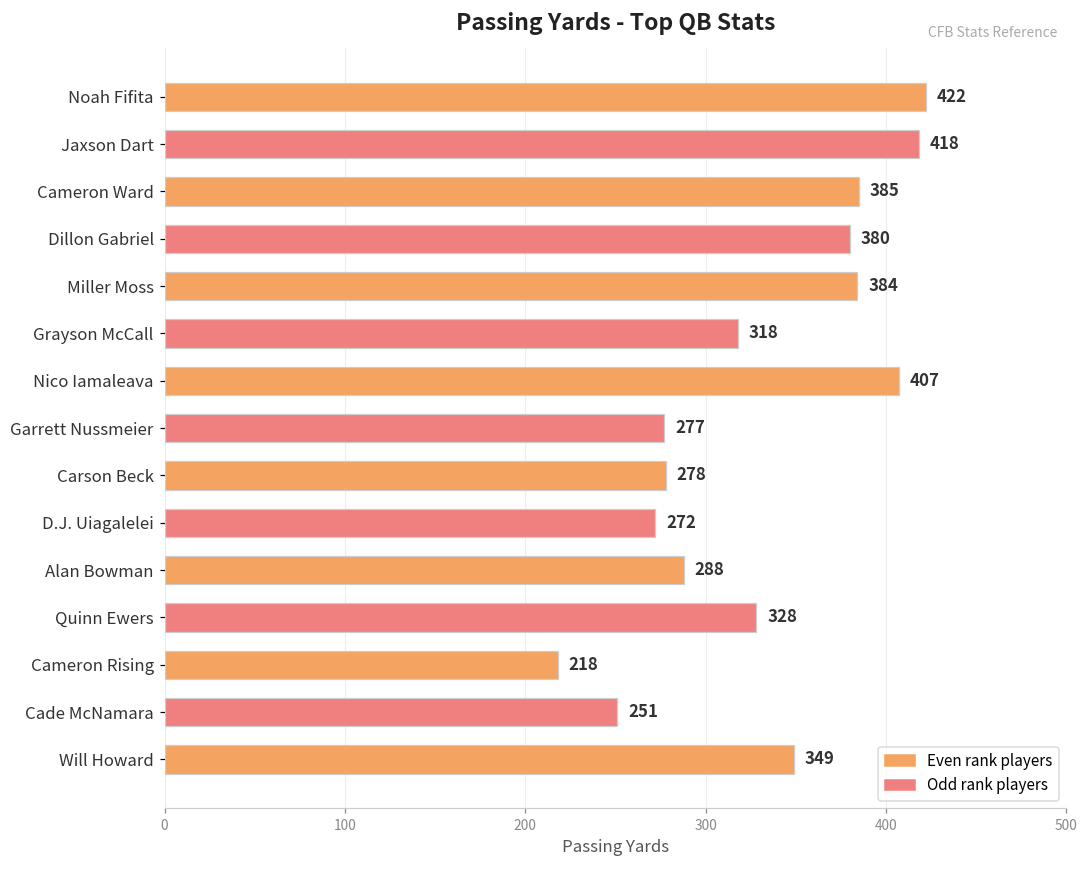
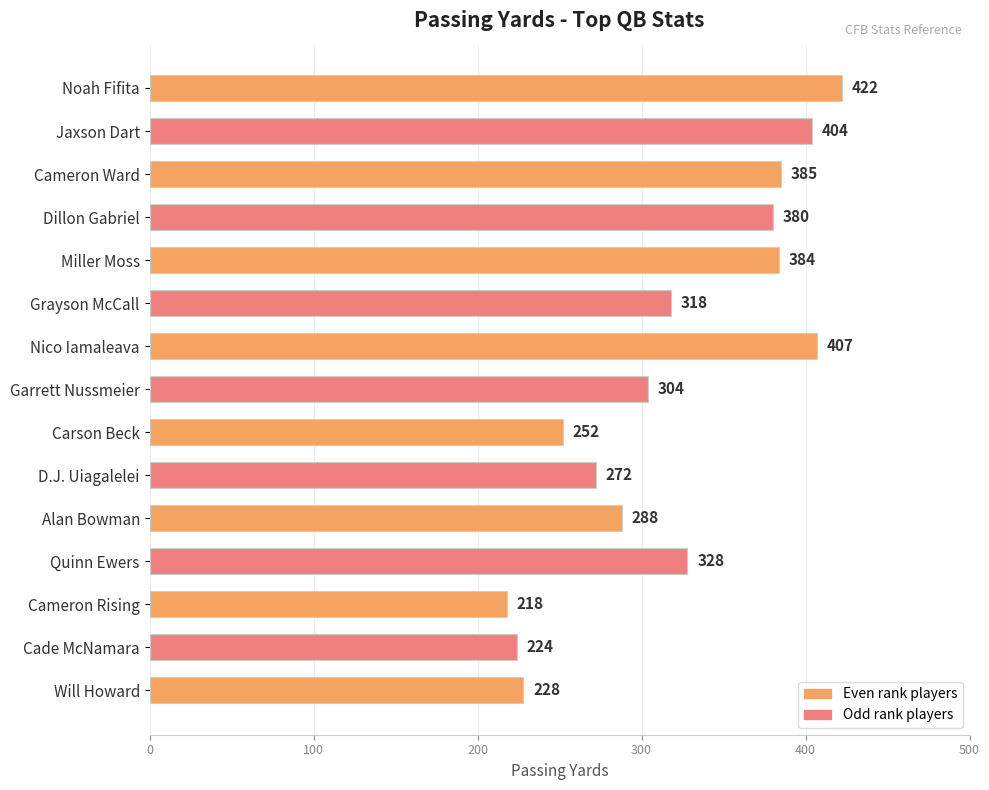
Jaxson Dart: 418 -> 404
Garrett Nussmeier: 277 -> 304
Carson Beck: 278 -> 252
Cade McNamara: 251 -> 224
Will Howard: 349 -> 228
